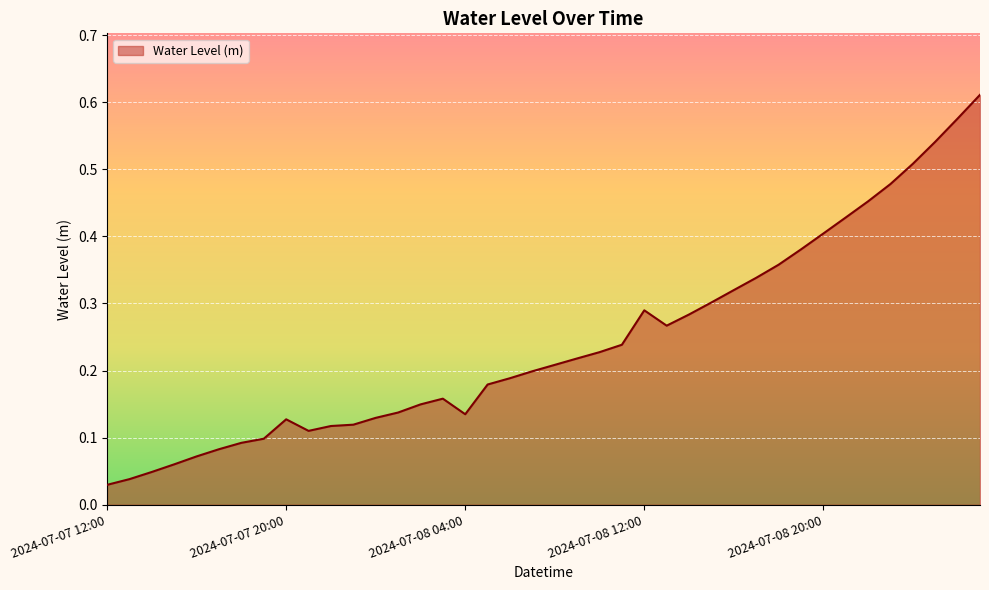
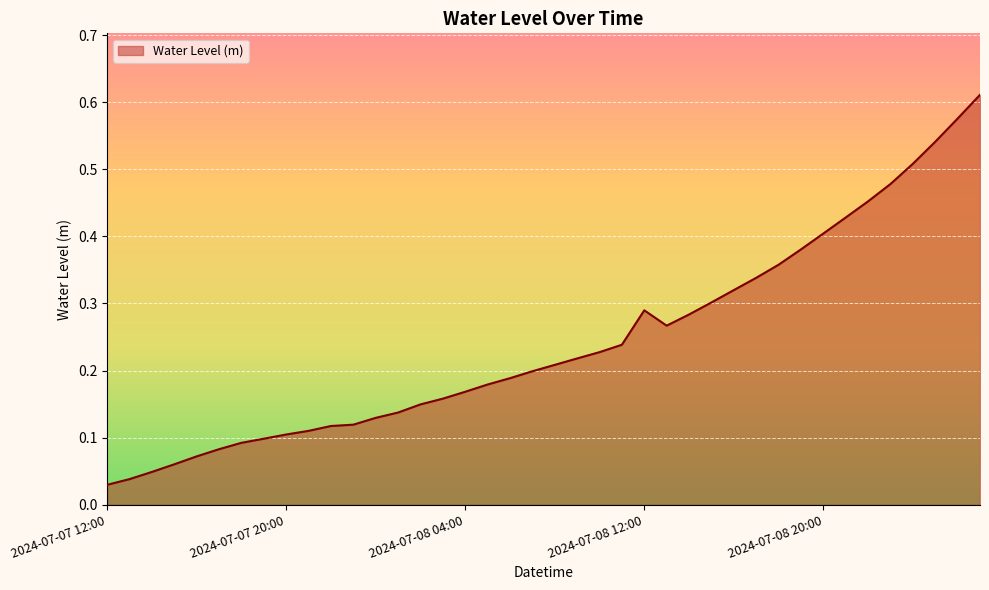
2024-07-07 20:00: 0.13 -> 0.10
2024-07-08 04:00: 0.13 -> 0.17
